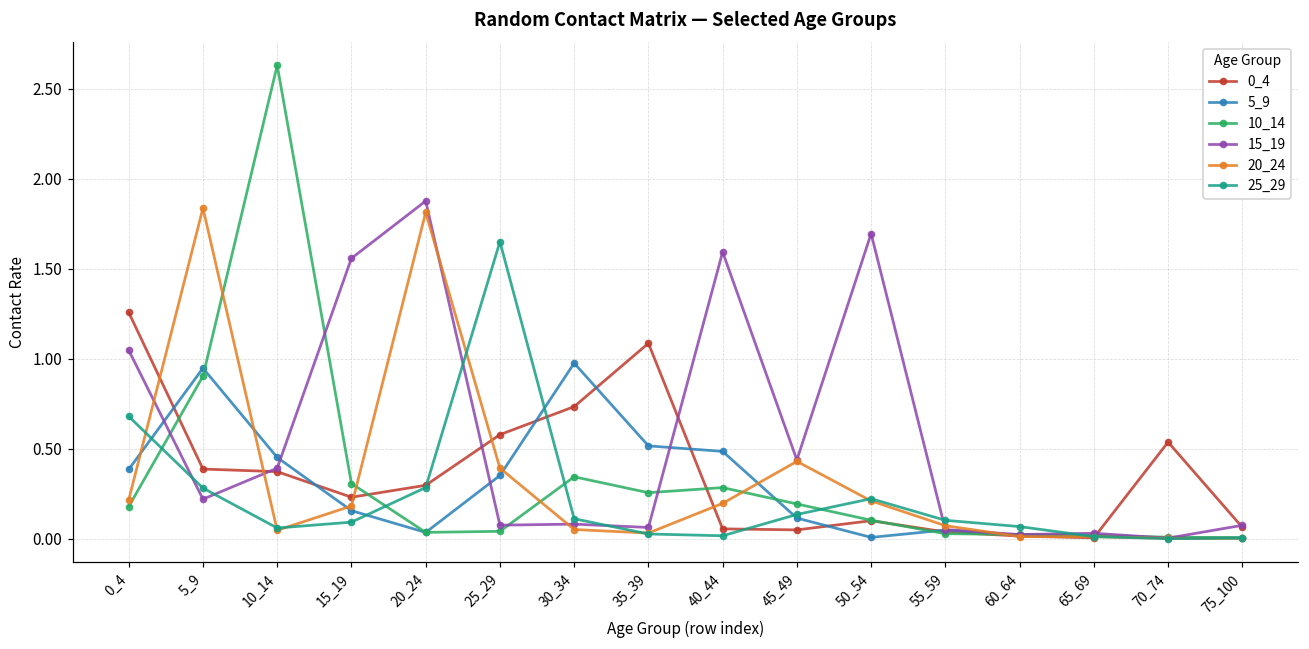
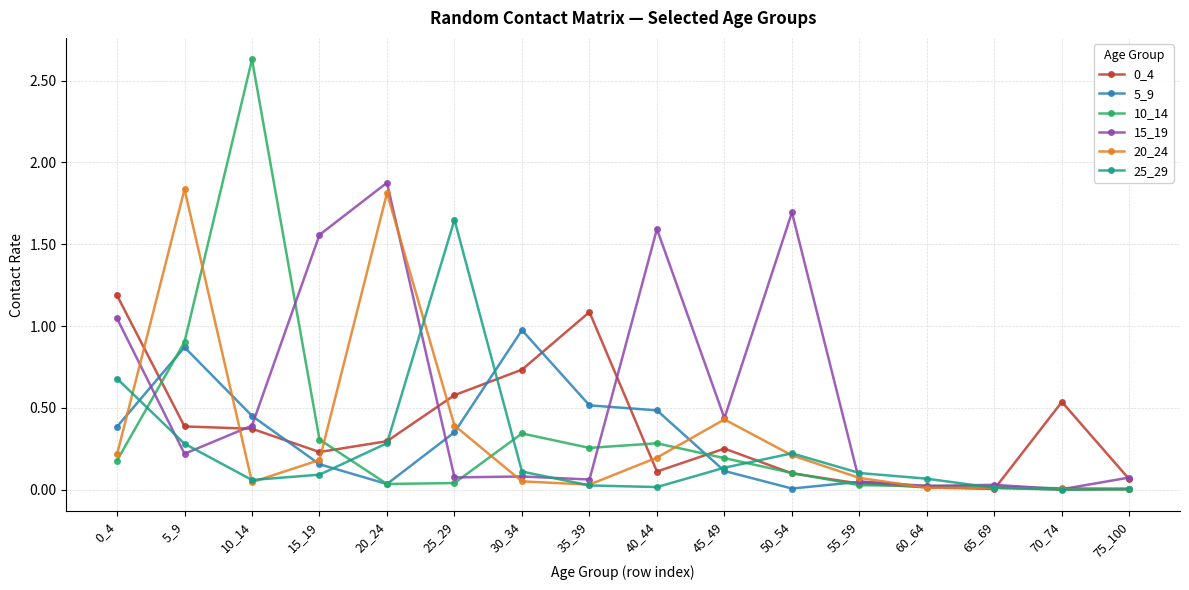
0_4, 0_4: 1.26 -> 1.19
5_9, 5_9: 0.95 -> 0.87
0_4, 40_44: 0.05 -> 0.11
0_4, 45_49: 0.05 -> 0.25
